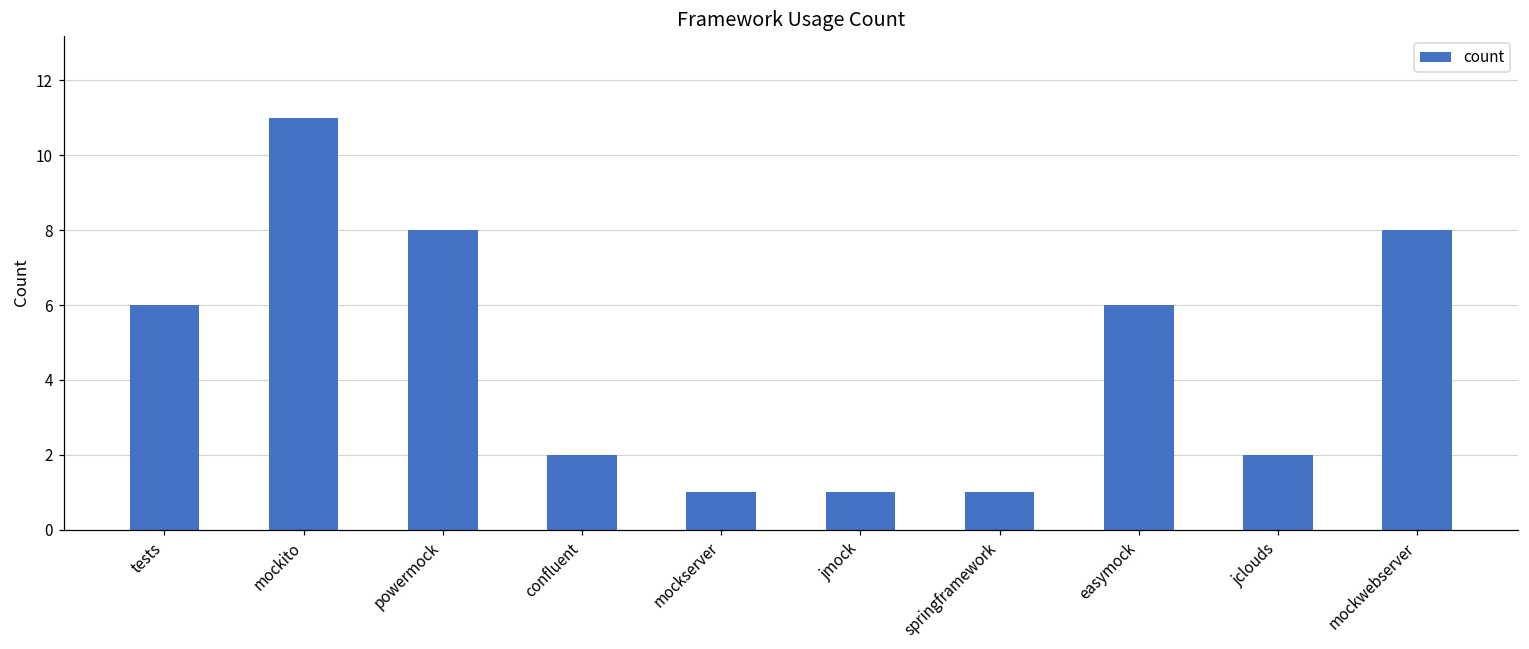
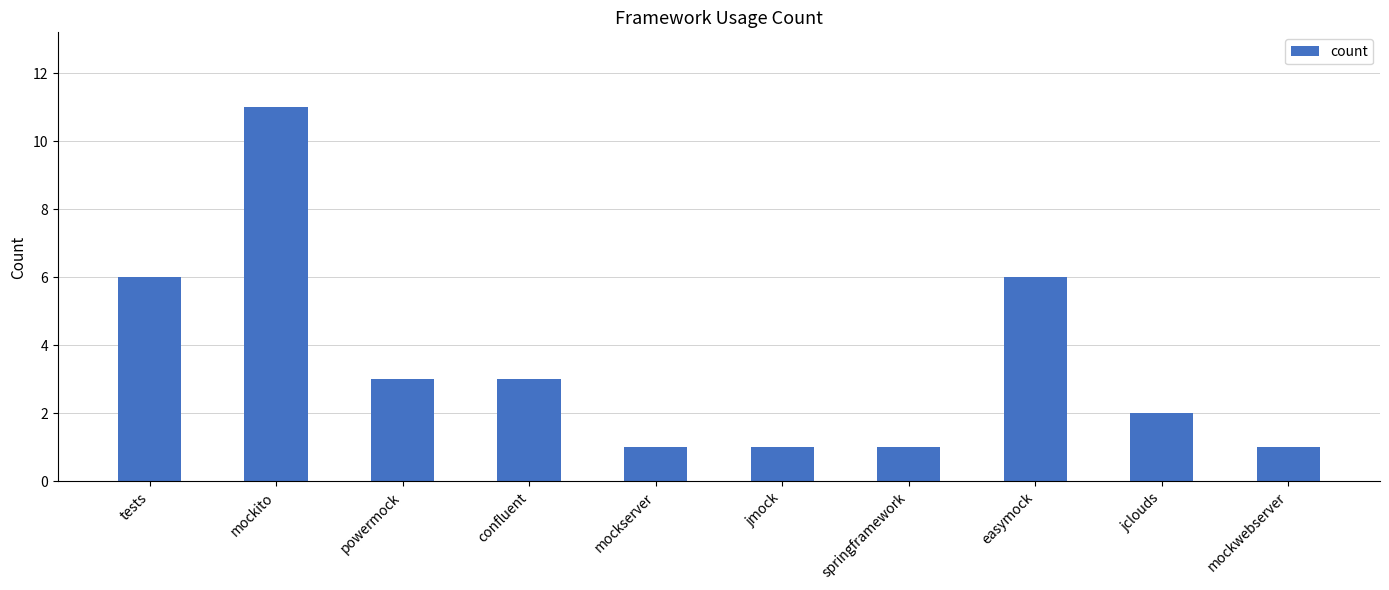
powermock: 8 -> 3
confluent: 2 -> 3
mockwebserver: 8 -> 1
